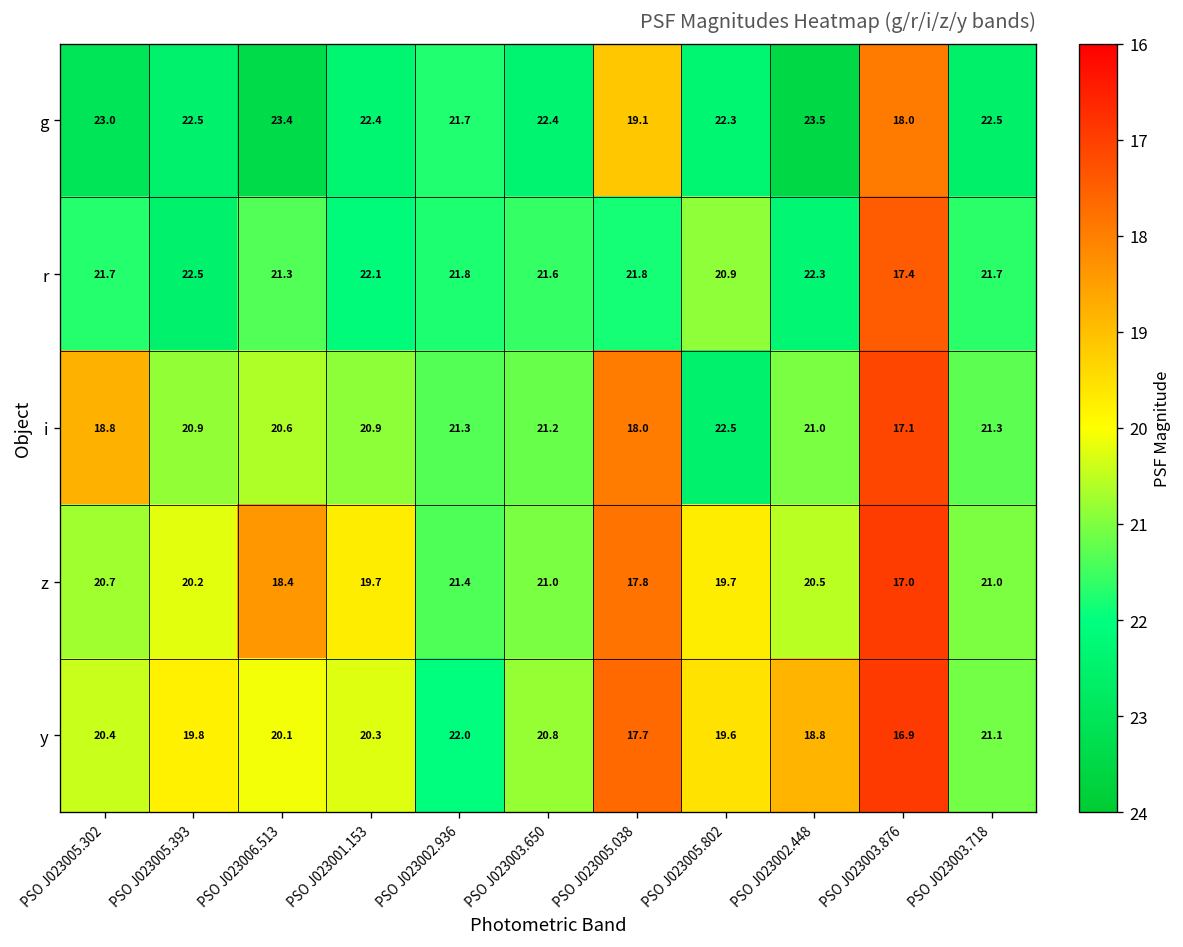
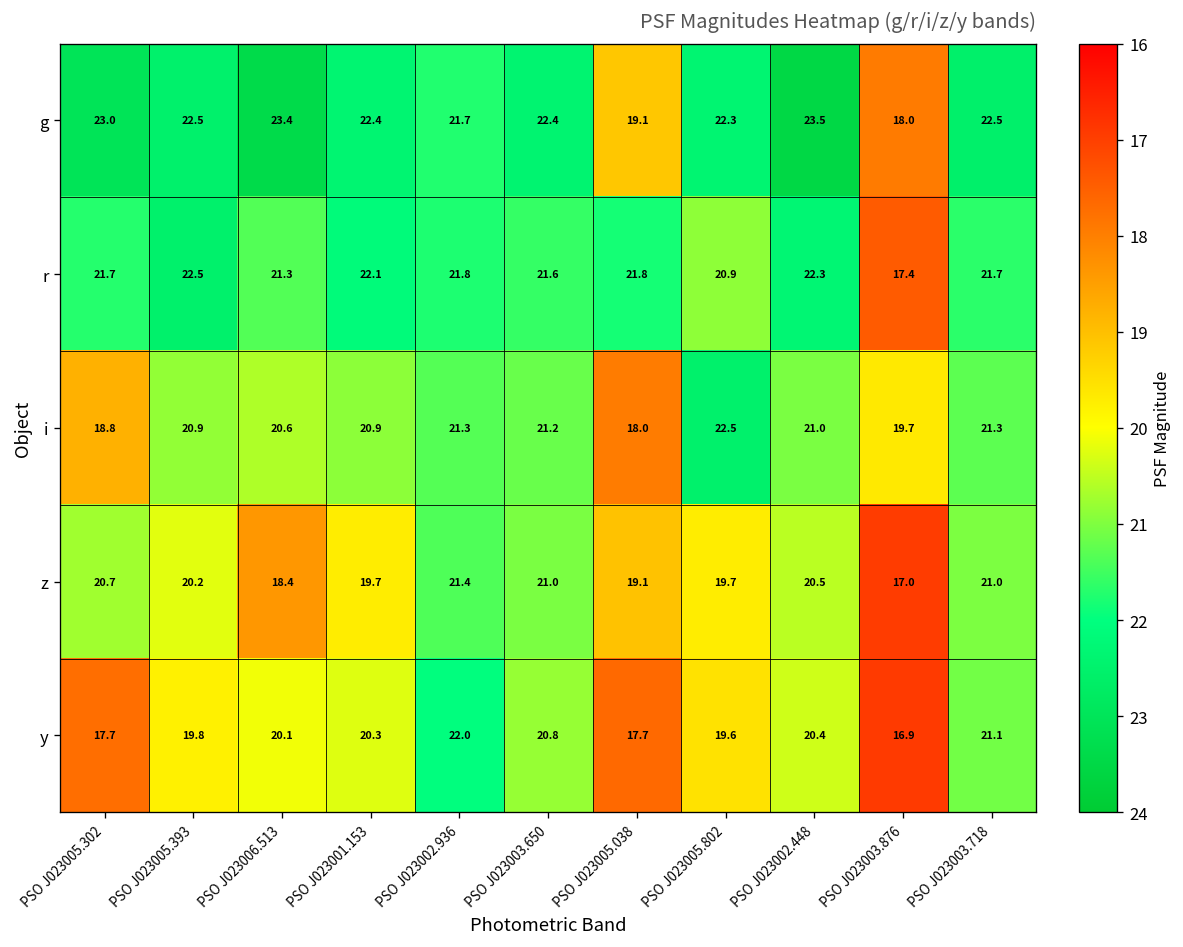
i, PSO J023003.876: 17.1 -> 19.7
z, PSO J023005.038: 17.8 -> 19.1
y, PSO J023005.302: 20.4 -> 17.7
y, PSO J023002.448: 18.8 -> 20.4
